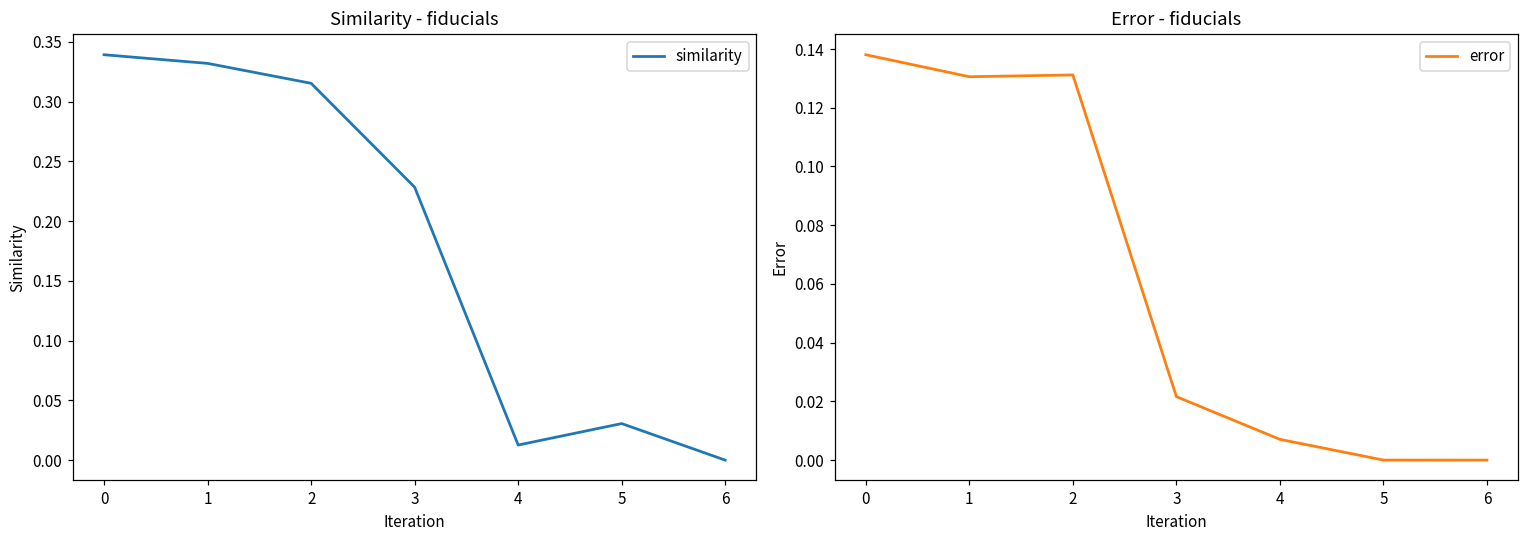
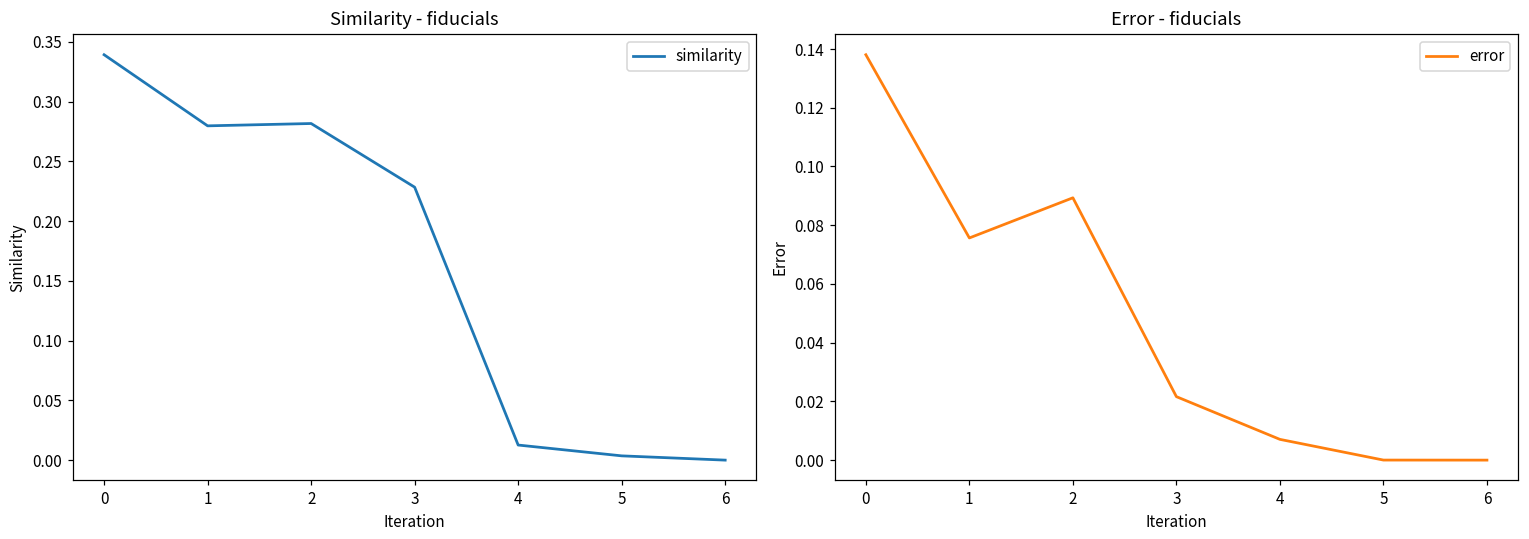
Similarity - fiducials, 1: 0.332 -> 0.280
Similarity - fiducials, 2: 0.315 -> 0.282
Similarity - fiducials, 5: 0.031 -> 0.004
Error - fiducials, 1: 0.131 -> 0.076
Error - fiducials, 2: 0.131 -> 0.089
